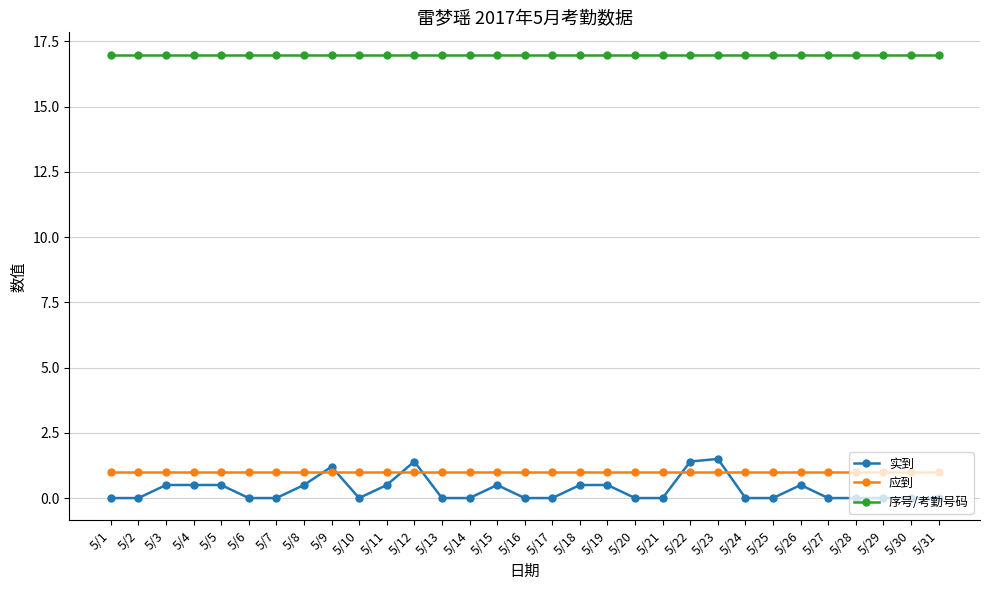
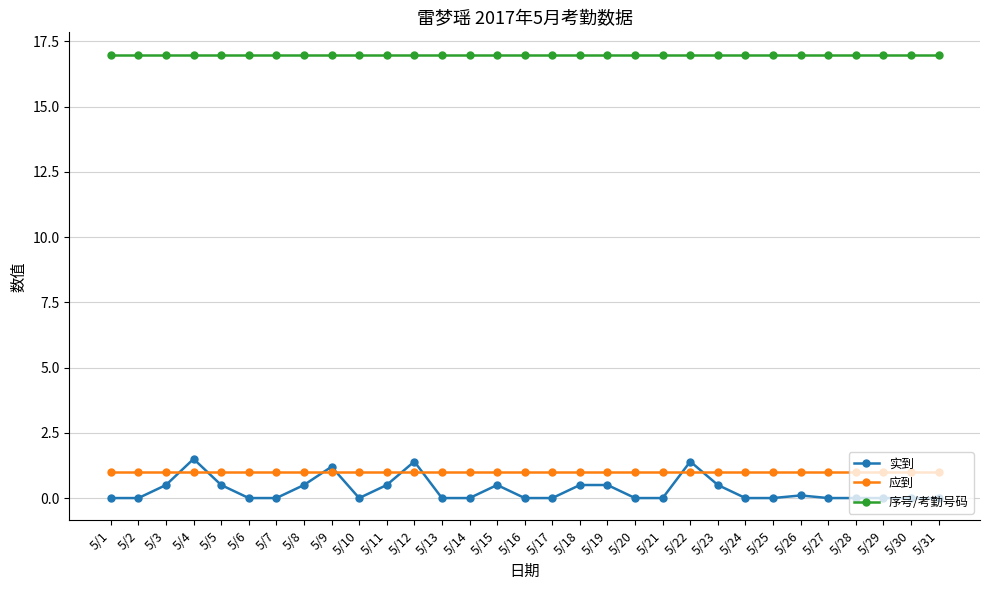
实到, 5/4: 0.5 -> 1.5
实到, 5/23: 1.5 -> 0.5
实到, 5/26: 0.5 -> 0.1
